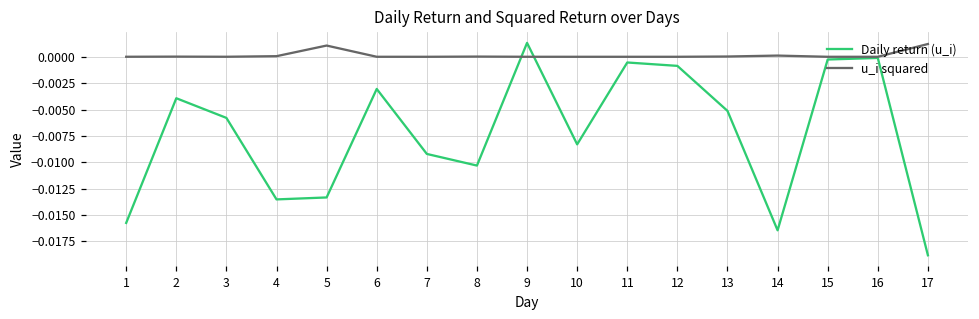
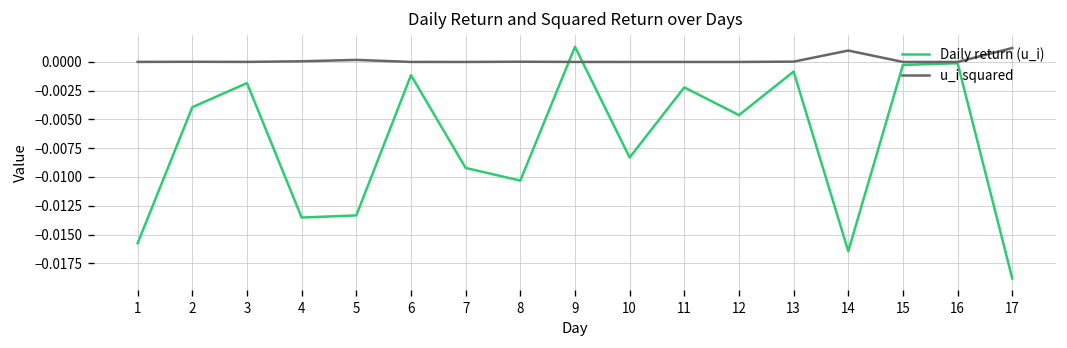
Daily return (u_i), 3: -0.006 -> -0.002
u_i squared, 5: 0.001 -> 0.000
Daily return (u_i), 6: -0.003 -> -0.001
Daily return (u_i), 11: -0.001 -> -0.002
Daily return (u_i), 12: -0.001 -> -0.005
Daily return (u_i), 13: -0.005 -> -0.001
u_i squared, 14: 0.000 -> 0.001
